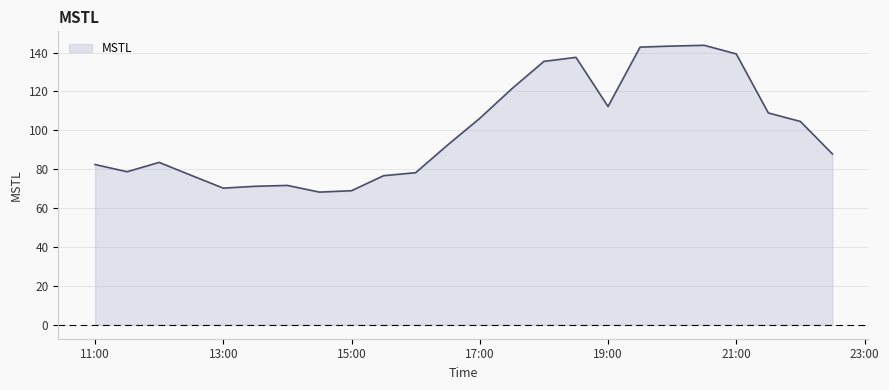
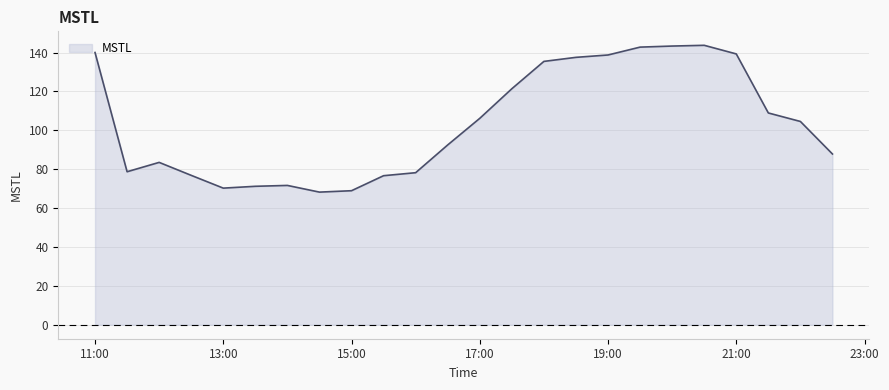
11:00: 82 -> 140
19:00: 112 -> 139
